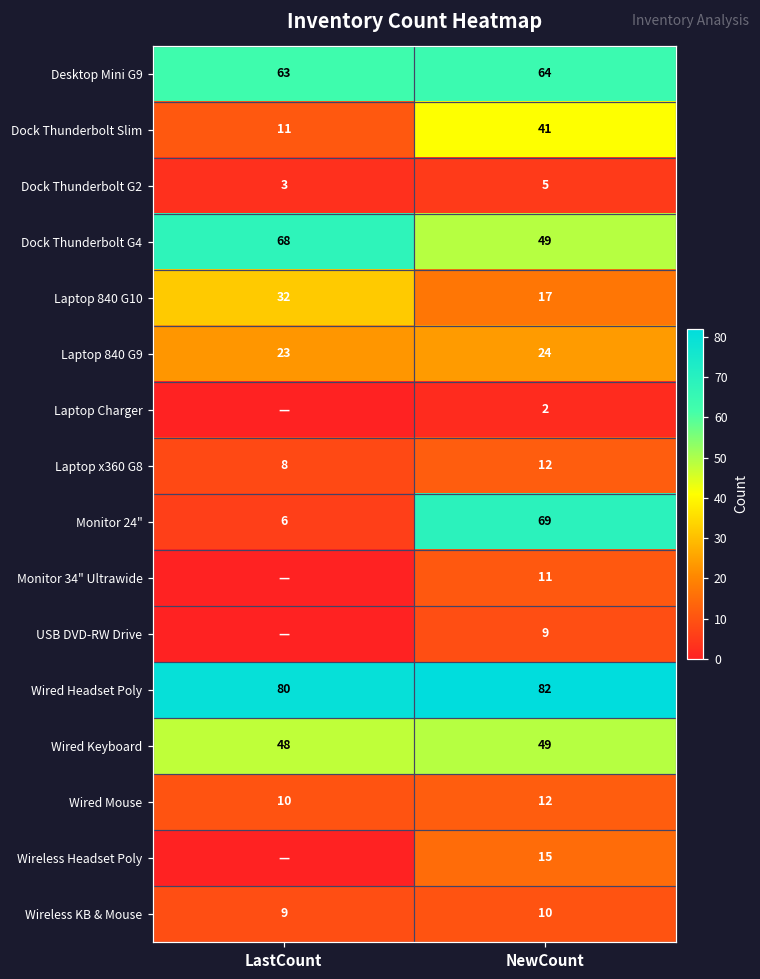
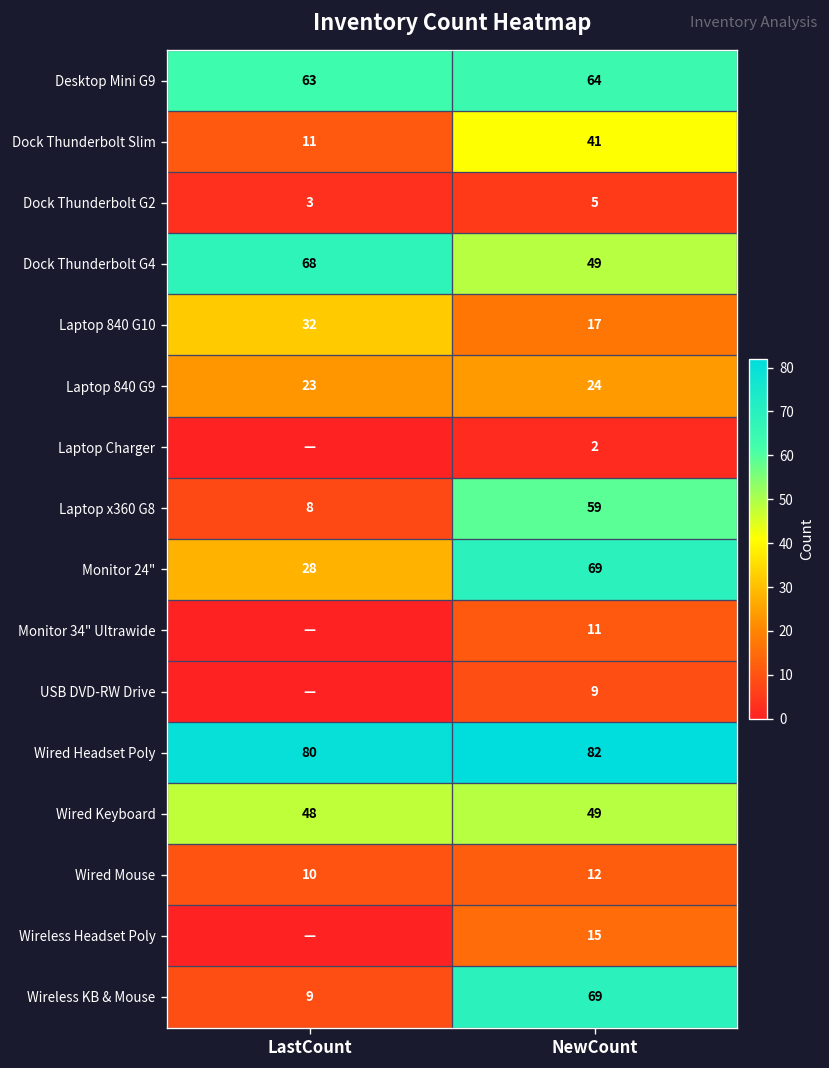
Laptop x360 G8, NewCount: 12 -> 59
Monitor 24", LastCount: 6 -> 28
Wireless KB & Mouse, NewCount: 10 -> 69
